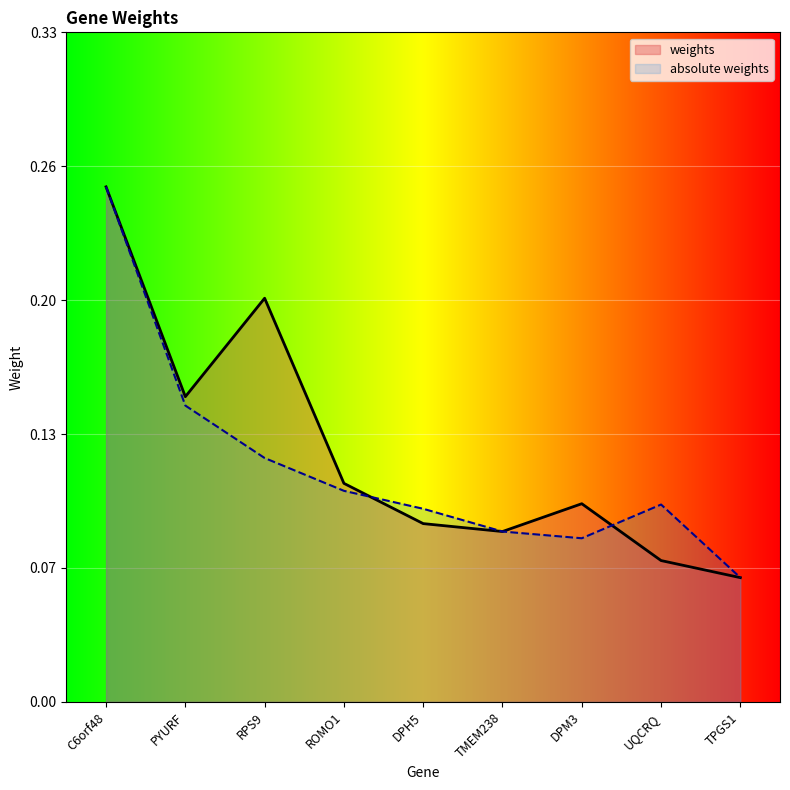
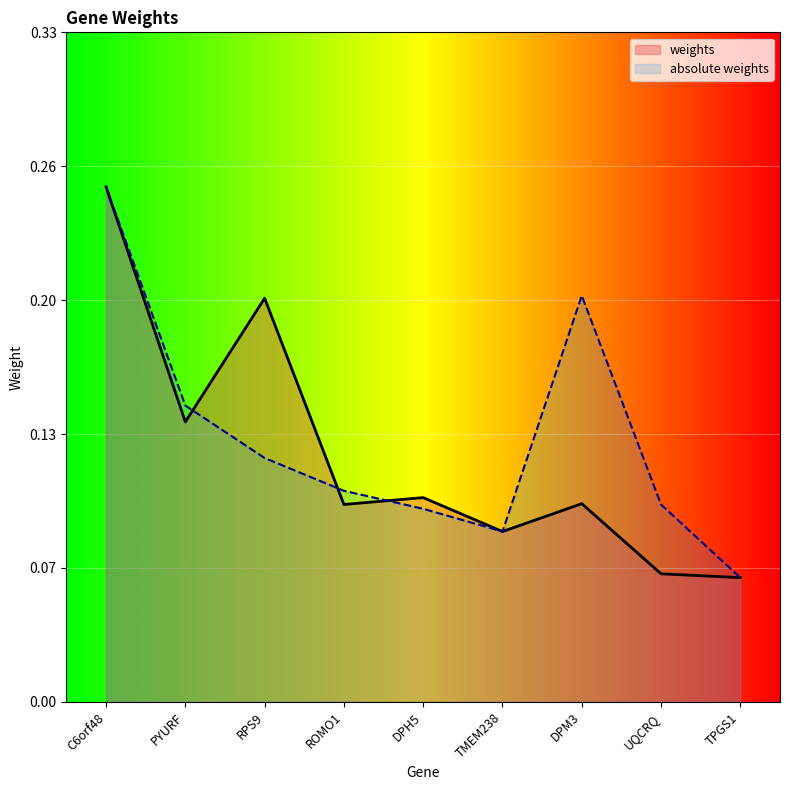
weights, PYURF: 0.151 -> 0.138
weights, ROMO1: 0.108 -> 0.097
weights, DPH5: 0.088 -> 0.101
absolute weights, DPM3: 0.081 -> 0.201
weights, UQCRQ: 0.070 -> 0.063
